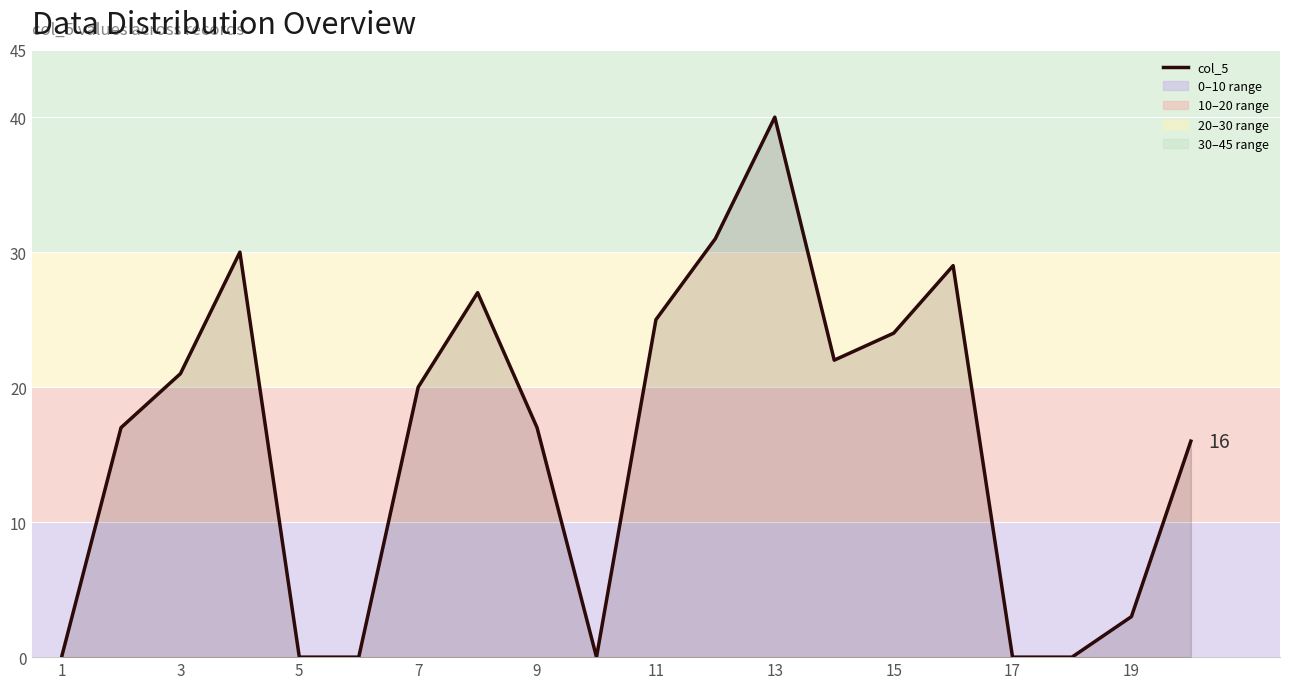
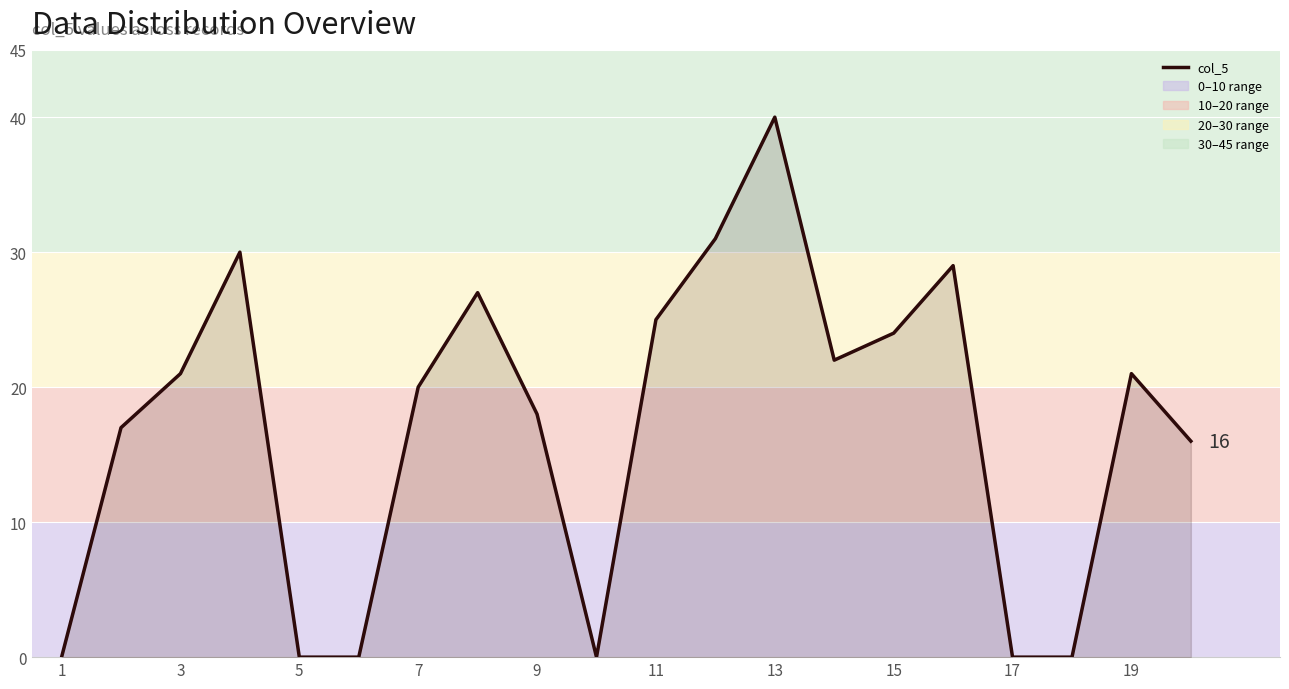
9: 17 -> 18
19: 3 -> 21
